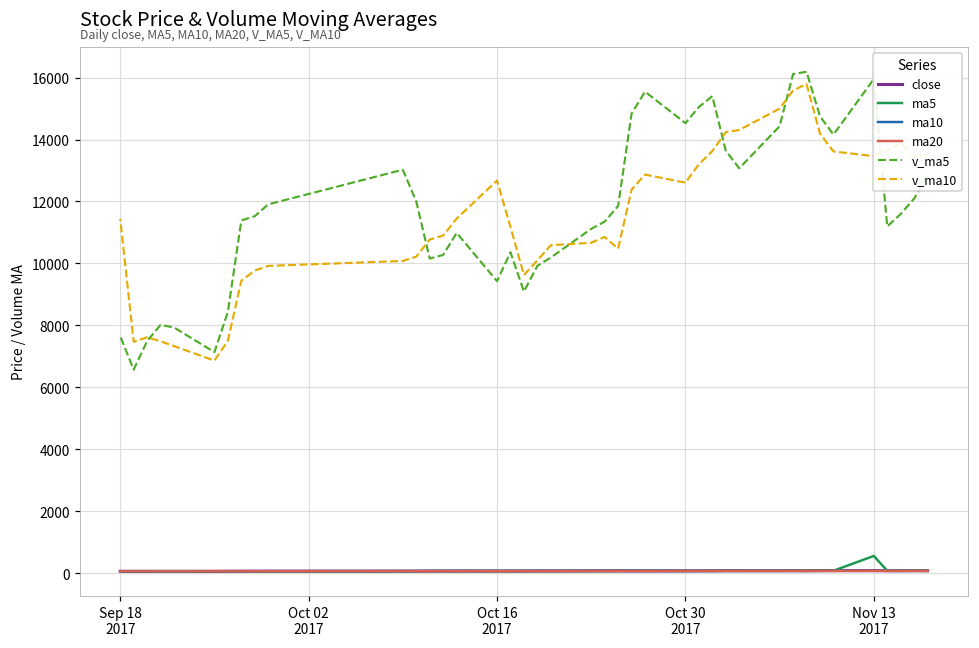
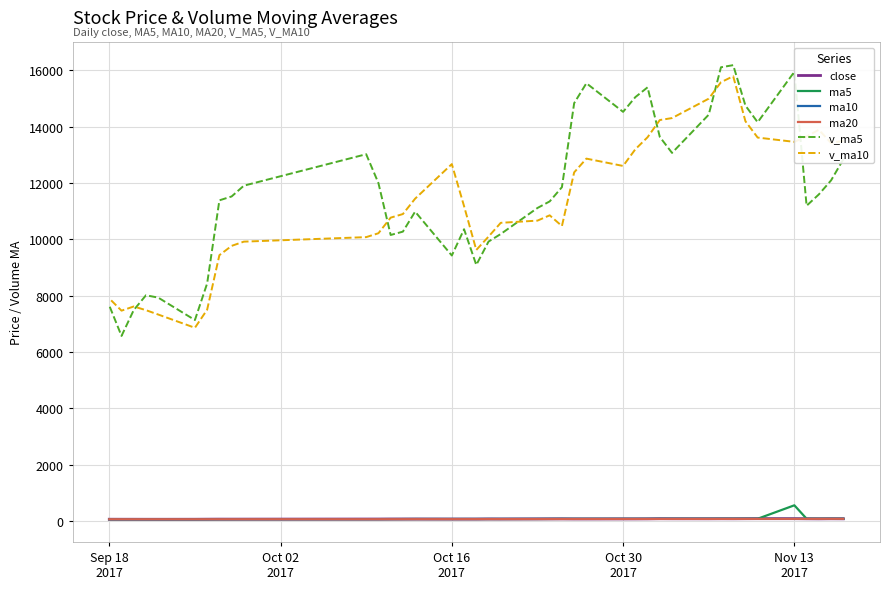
v_ma10, Sep 18 2017: 11400 -> 7900
